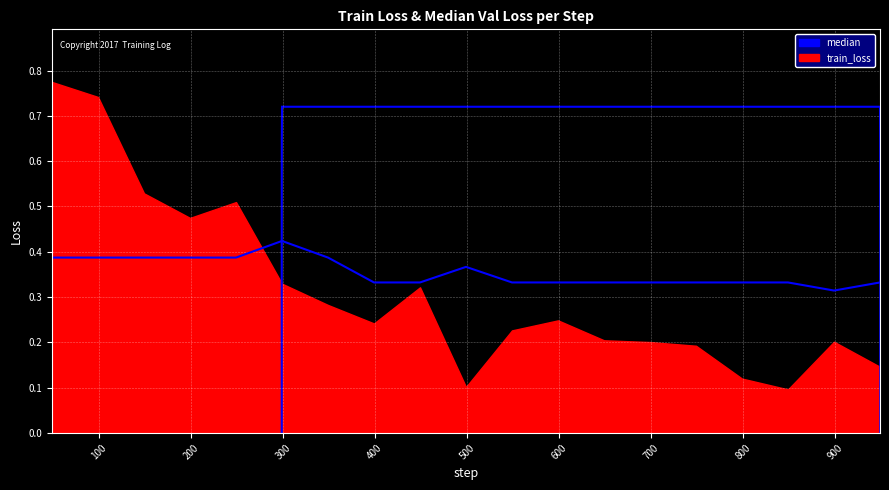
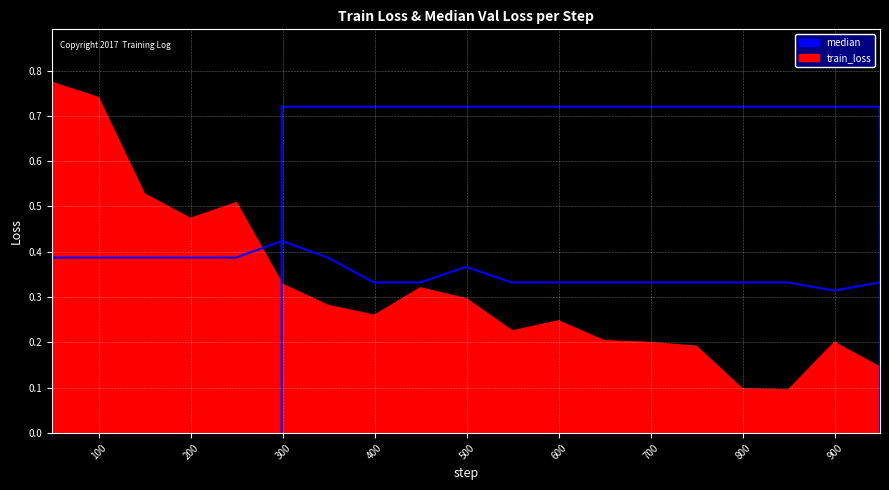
train_loss, 400: 0.24 -> 0.26
train_loss, 500: 0.10 -> 0.30
train_loss, 800: 0.12 -> 0.10
